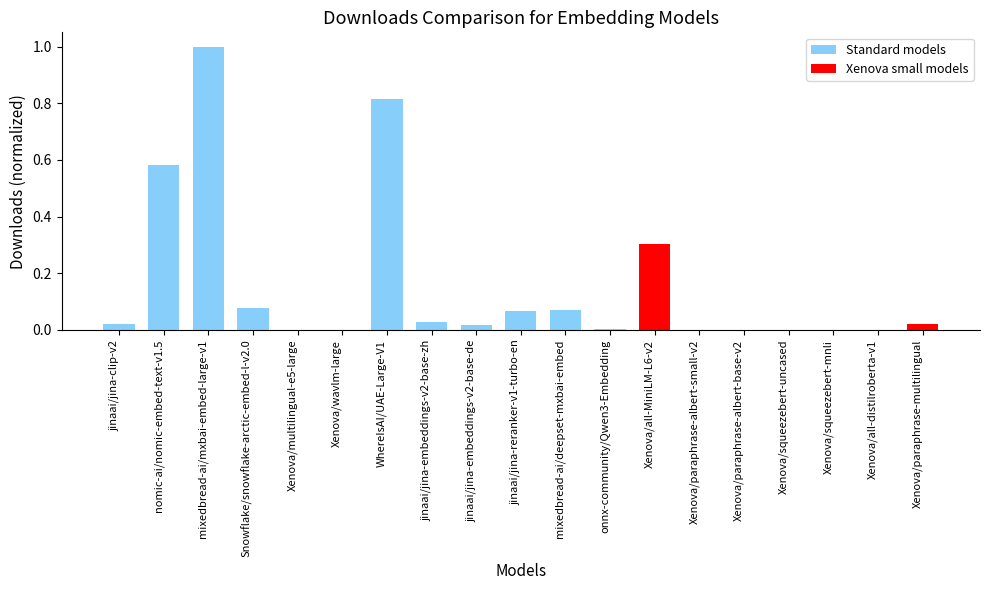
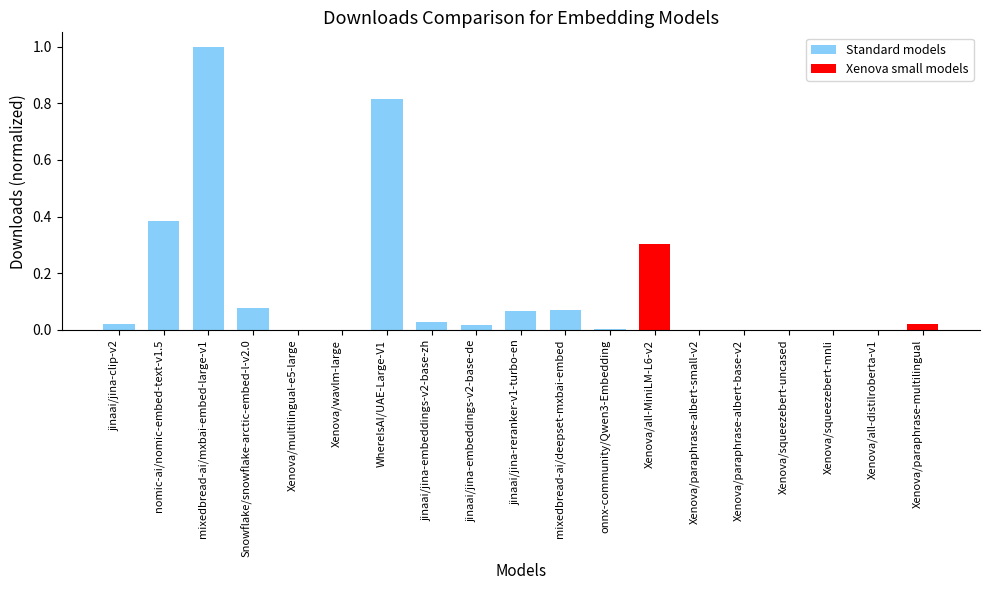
nomic-ai/nomic-embed-text-v1.5: 0.58 -> 0.38
